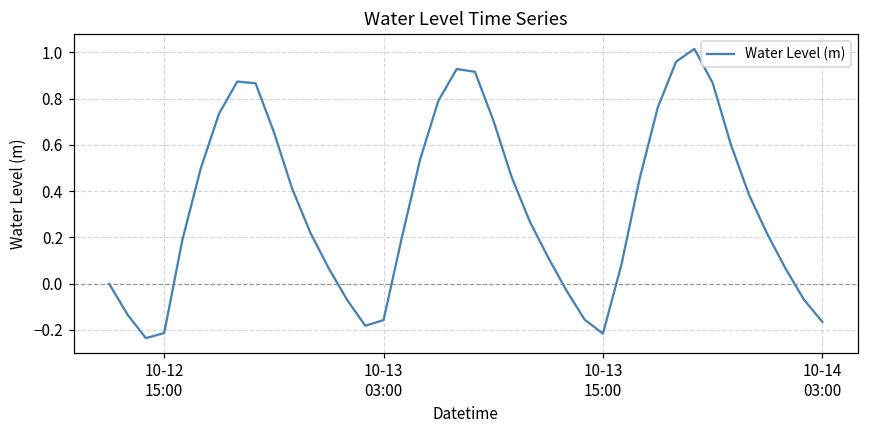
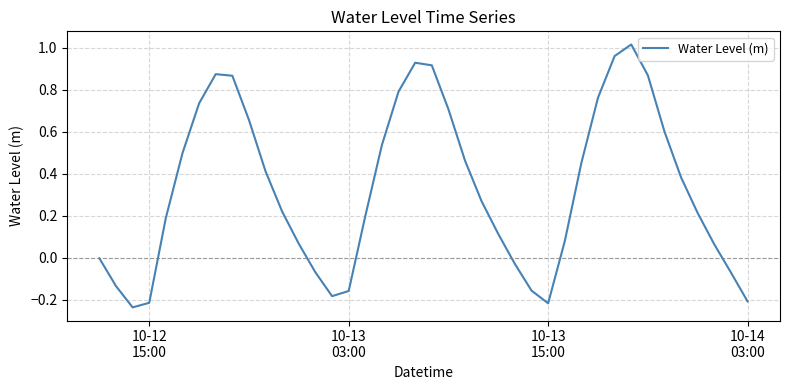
10-14 03:00: -0.17 -> -0.21
